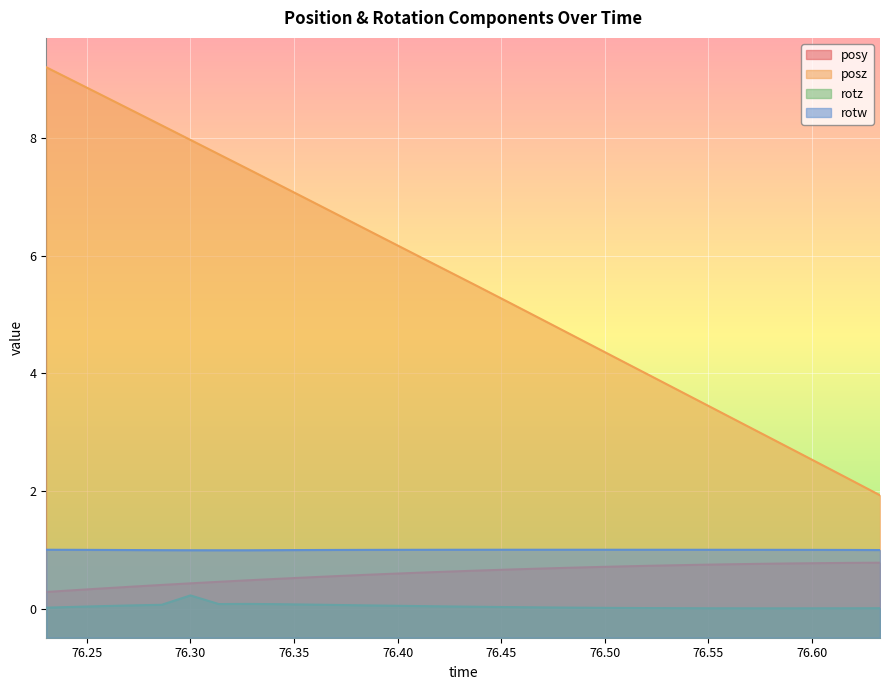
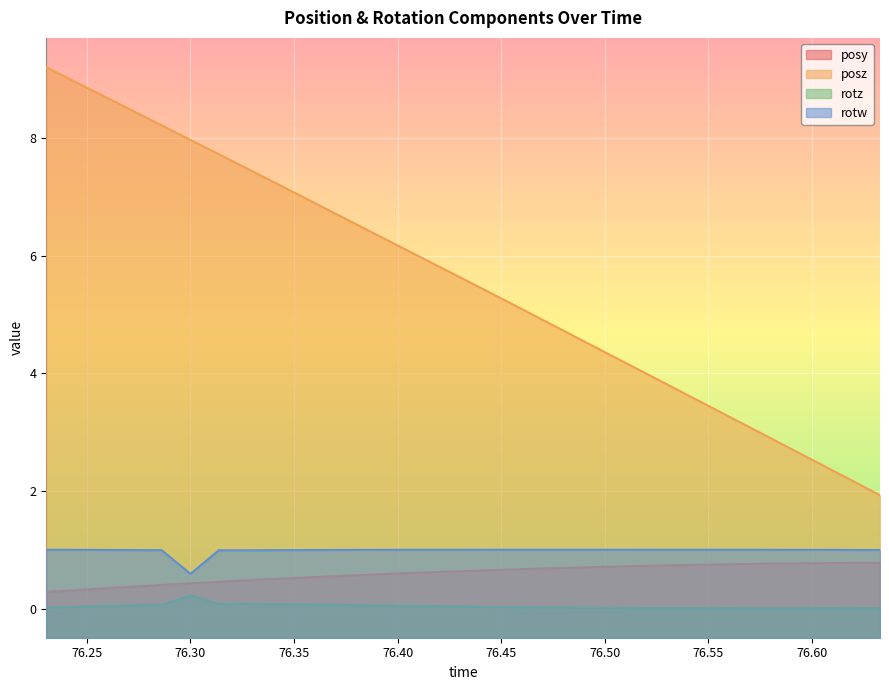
rotw, 76.30: 1.0 -> 0.6
